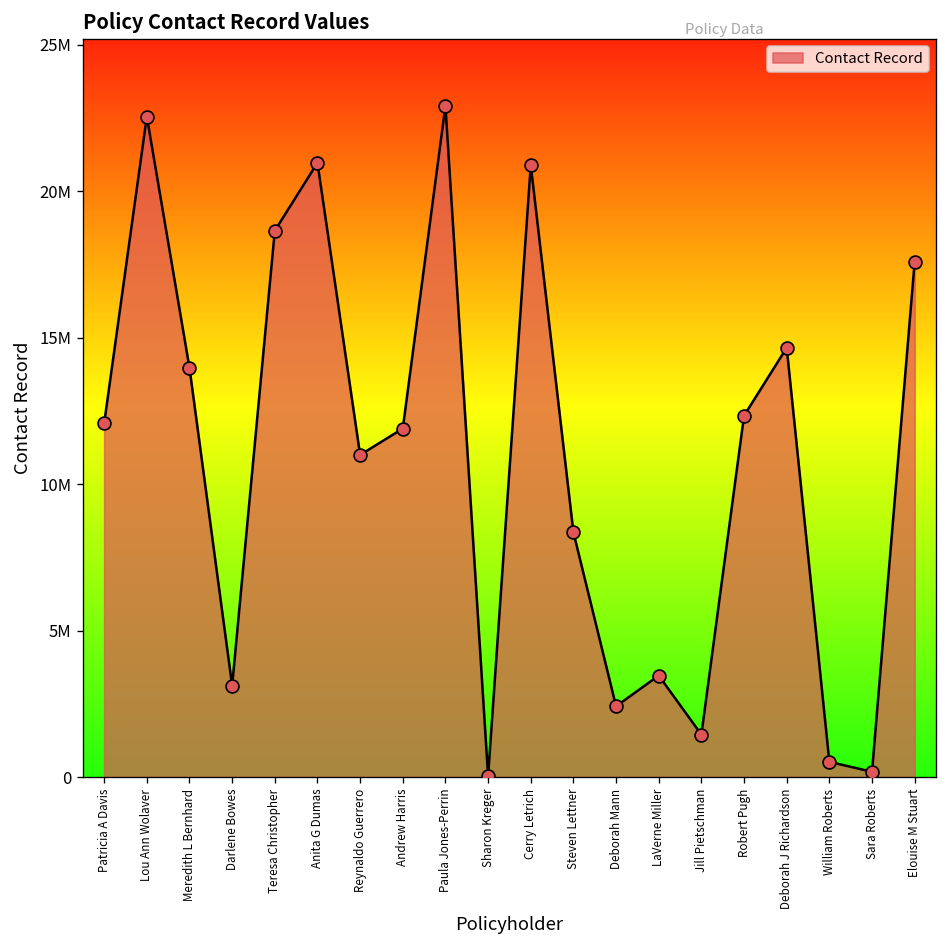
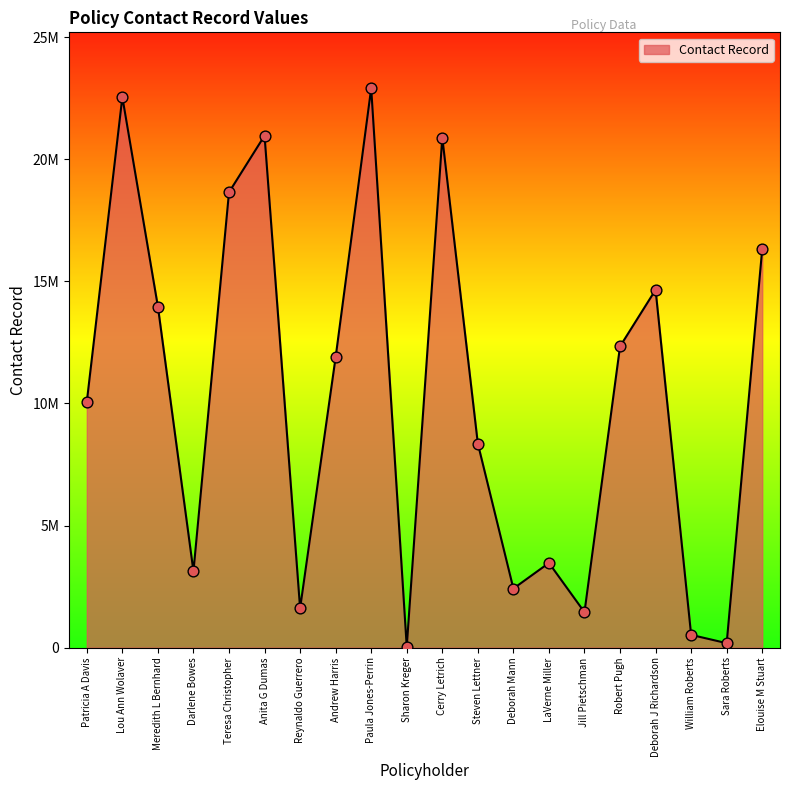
Patricia A Davis: 12100000 -> 10100000
Reynaldo Guerrero: 11000000 -> 1600000
Elouise M Stuart: 17600000 -> 16300000
